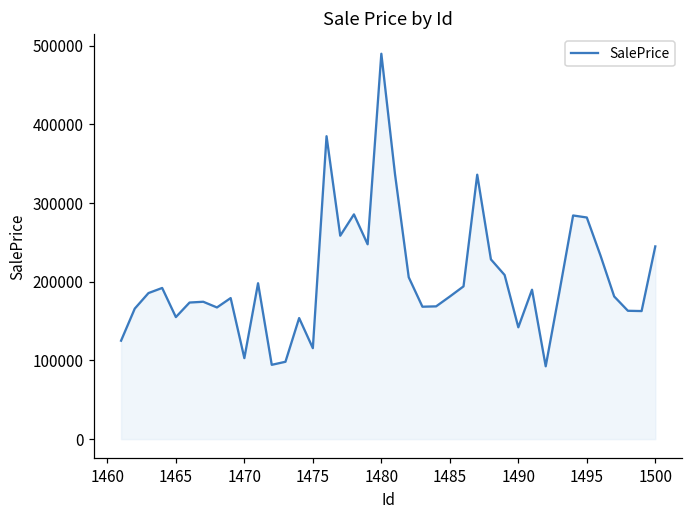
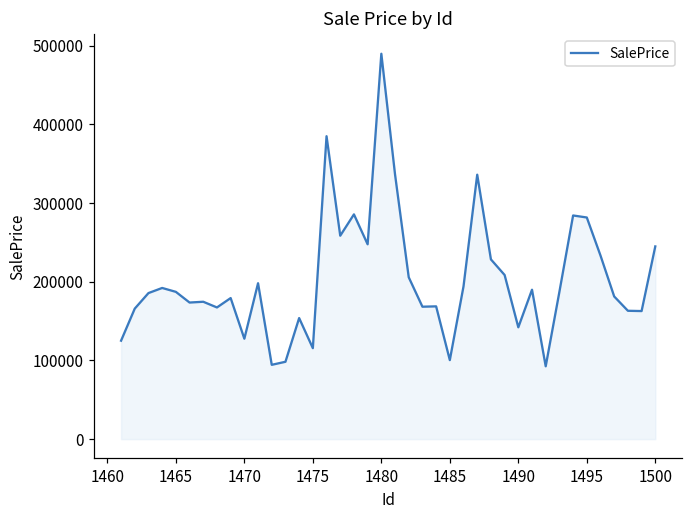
1465: 160000 -> 190000
1470: 100000 -> 130000
1485: 180000 -> 100000
